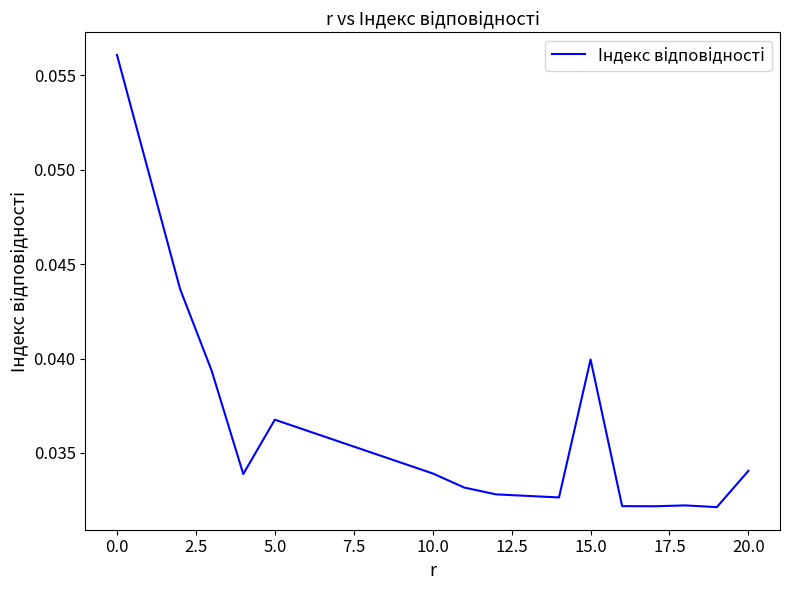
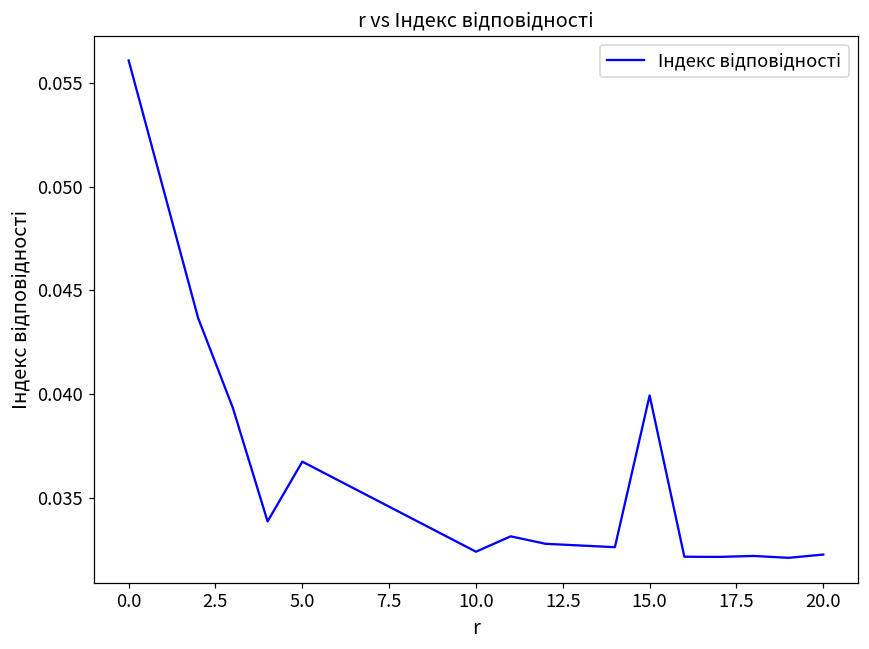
10.0: 0.0339 -> 0.0324
20.0: 0.0341 -> 0.0323
